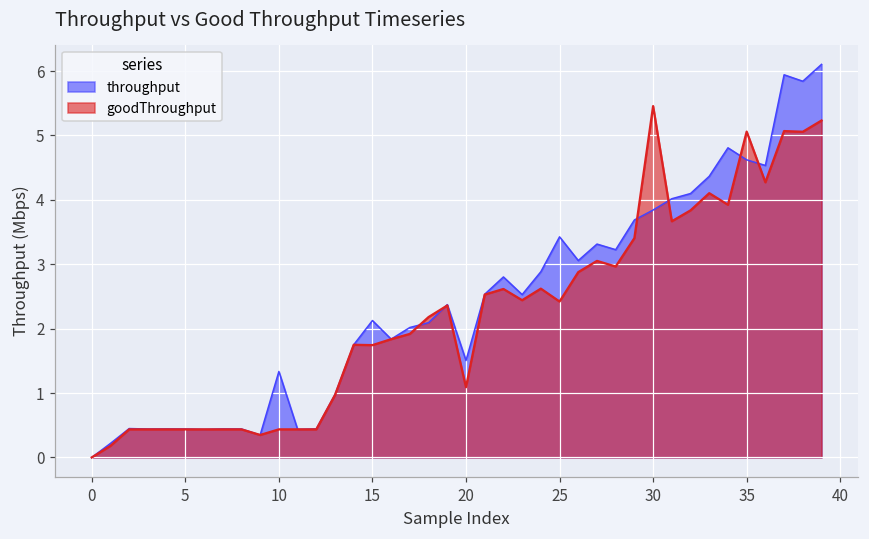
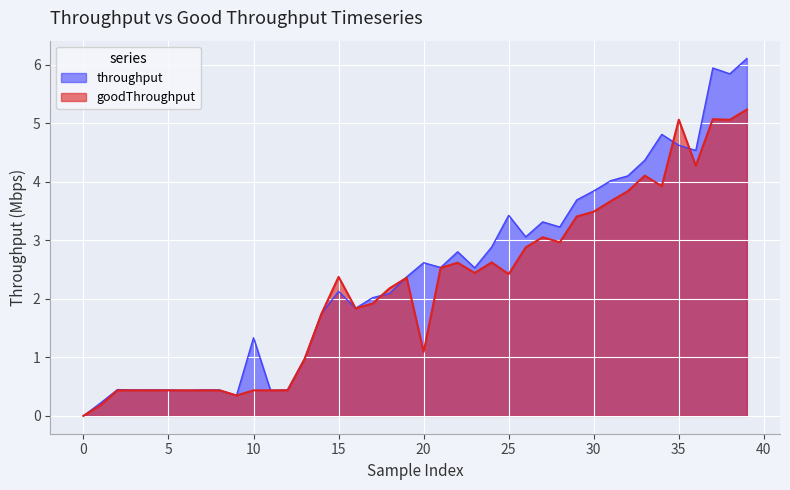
goodThroughput, 15: 1.7 -> 2.4
throughput, 20: 1.5 -> 2.6
goodThroughput, 30: 5.5 -> 3.5
